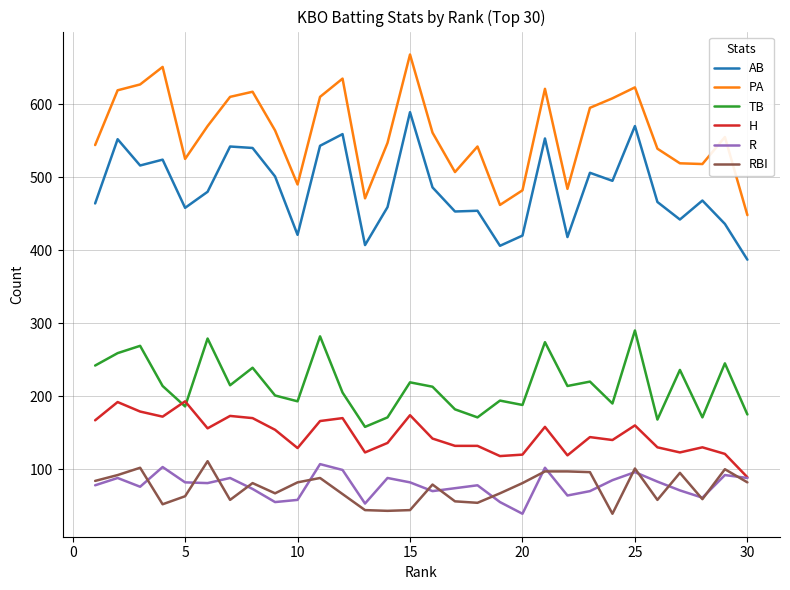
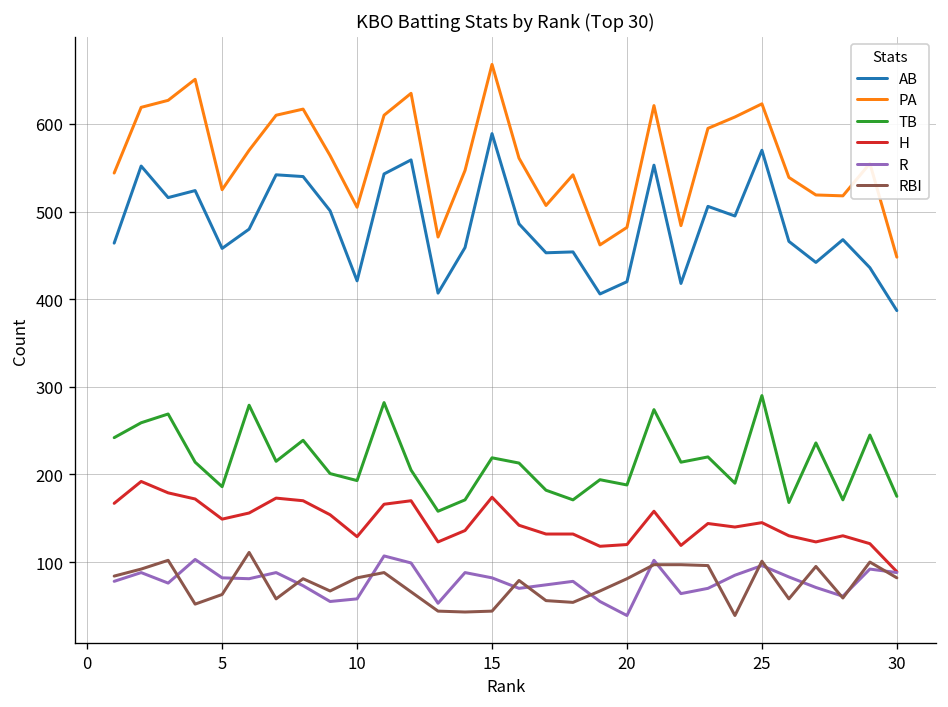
H, 5: 190 -> 150
PA, 10: 490 -> 510
H, 25: 160 -> 150
